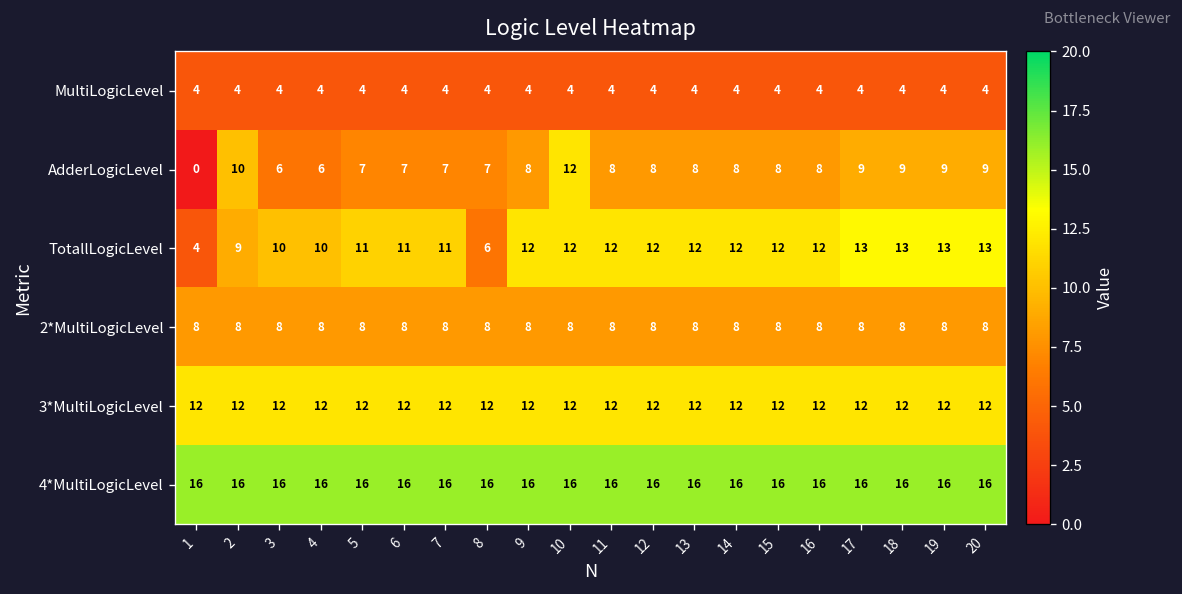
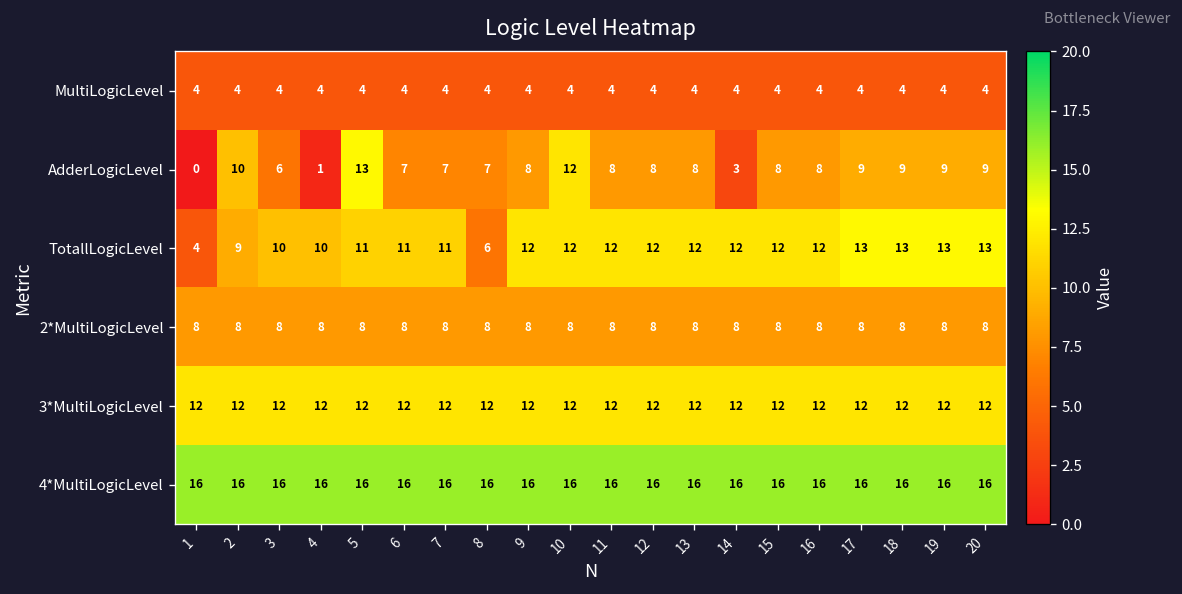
AdderLogicLevel, 4: 6 -> 1
AdderLogicLevel, 5: 7 -> 13
AdderLogicLevel, 14: 8 -> 3
